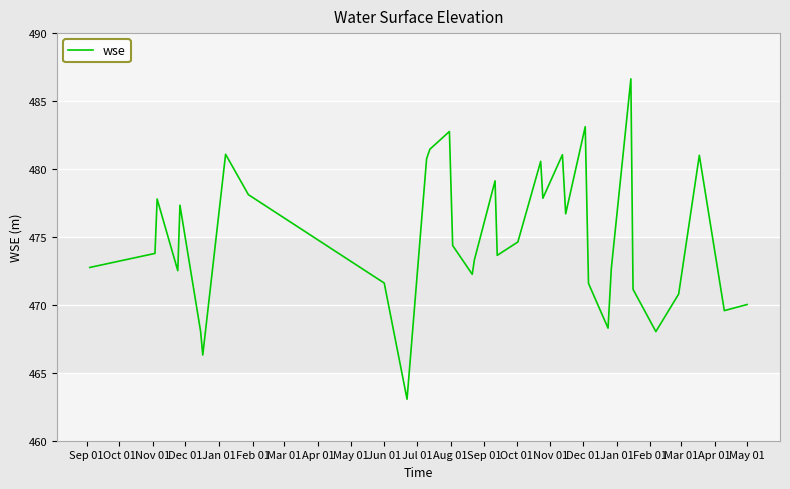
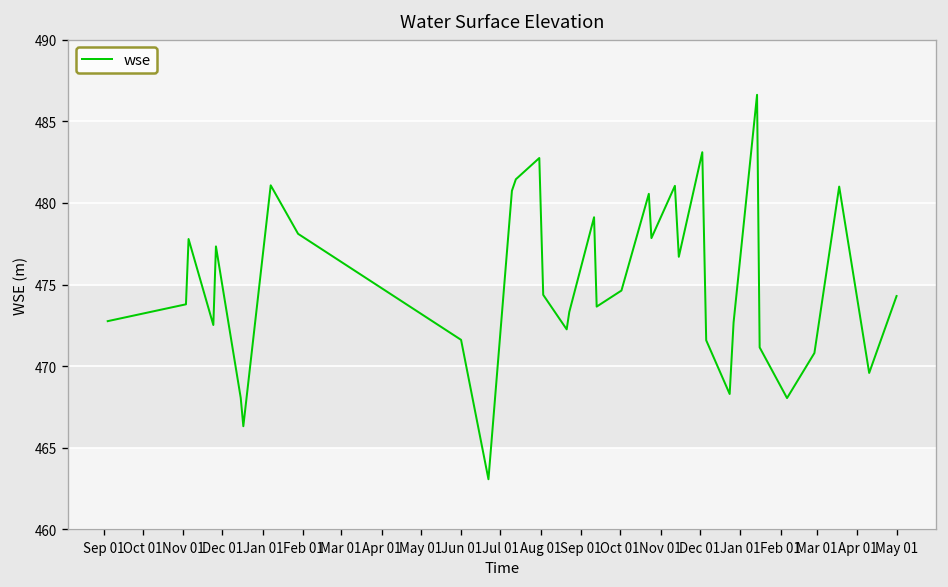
May 01: 470.0 -> 474.3
